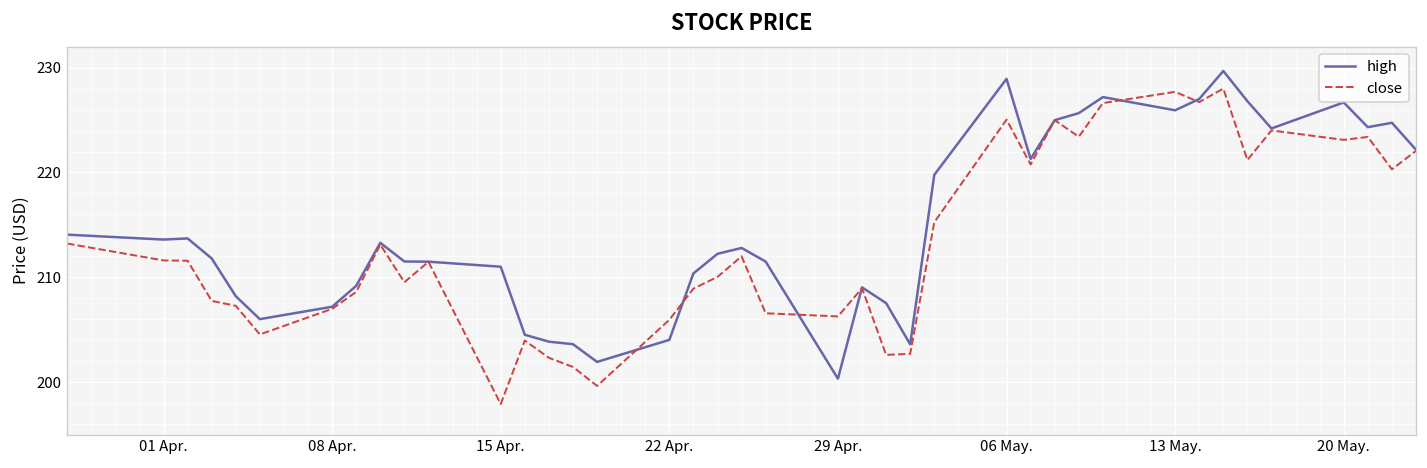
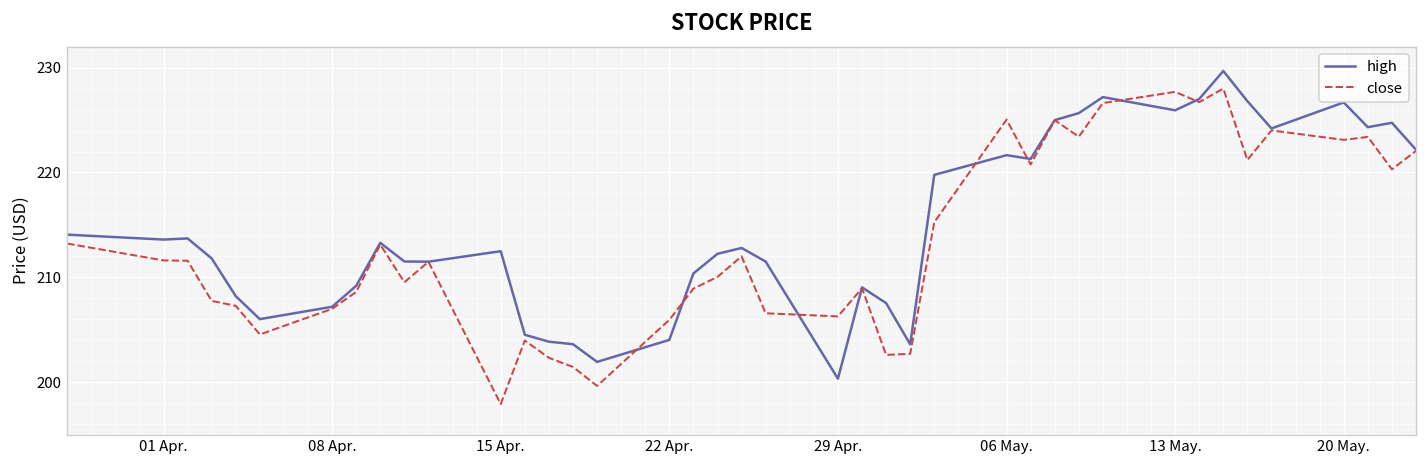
high, 15 Apr.: 211 -> 212
high, 06 May.: 229 -> 222
